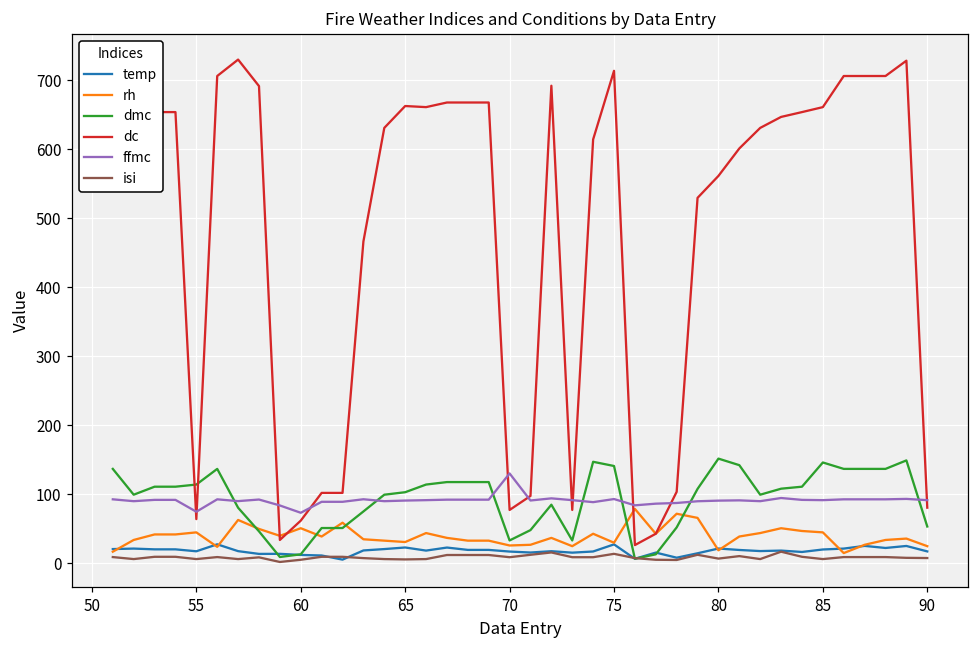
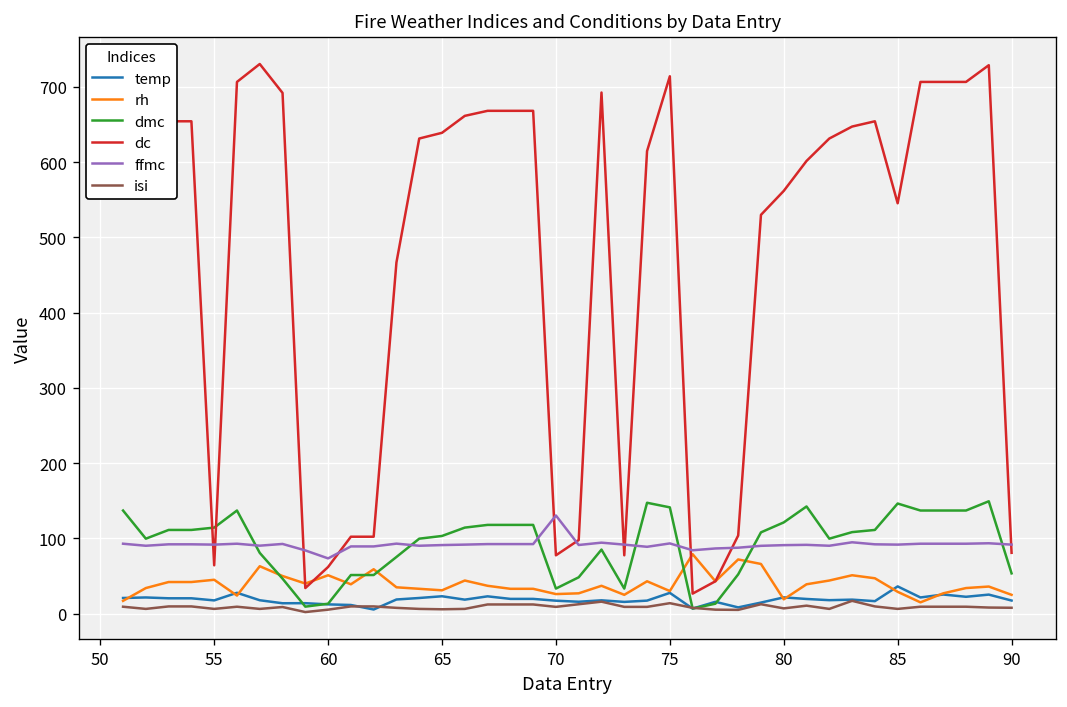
ffmc, 55: 70 -> 90
dc, 65: 660 -> 640
dmc, 80: 150 -> 120
temp, 85: 20 -> 40
rh, 85: 50 -> 30
dc, 85: 660 -> 550
